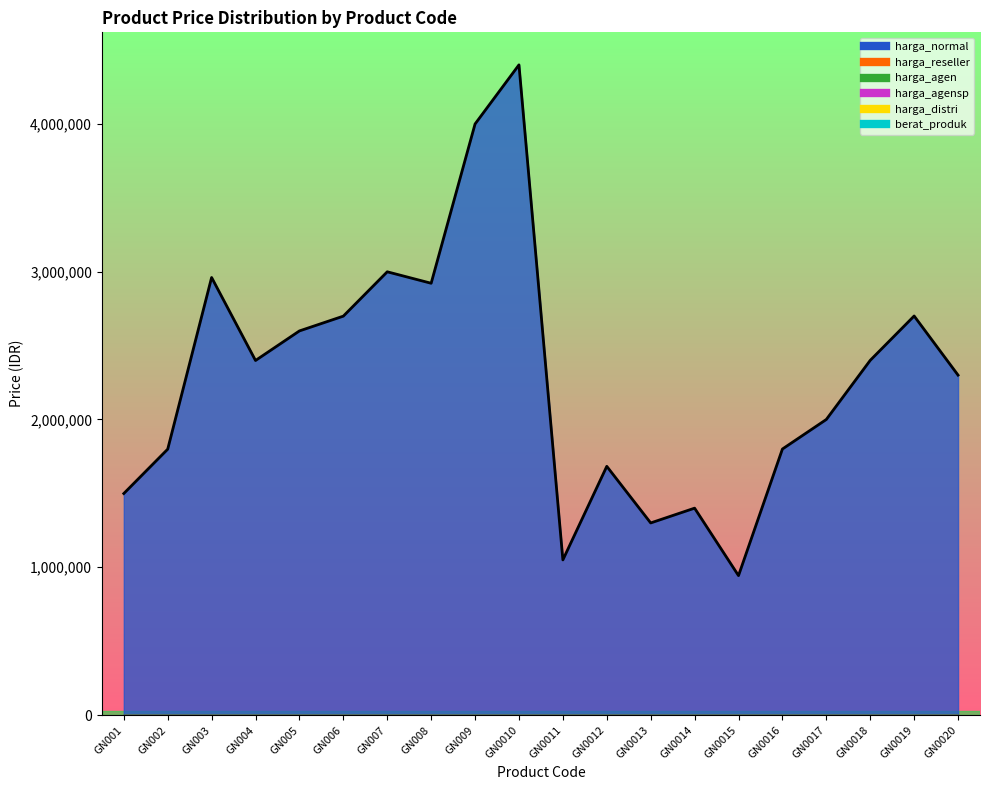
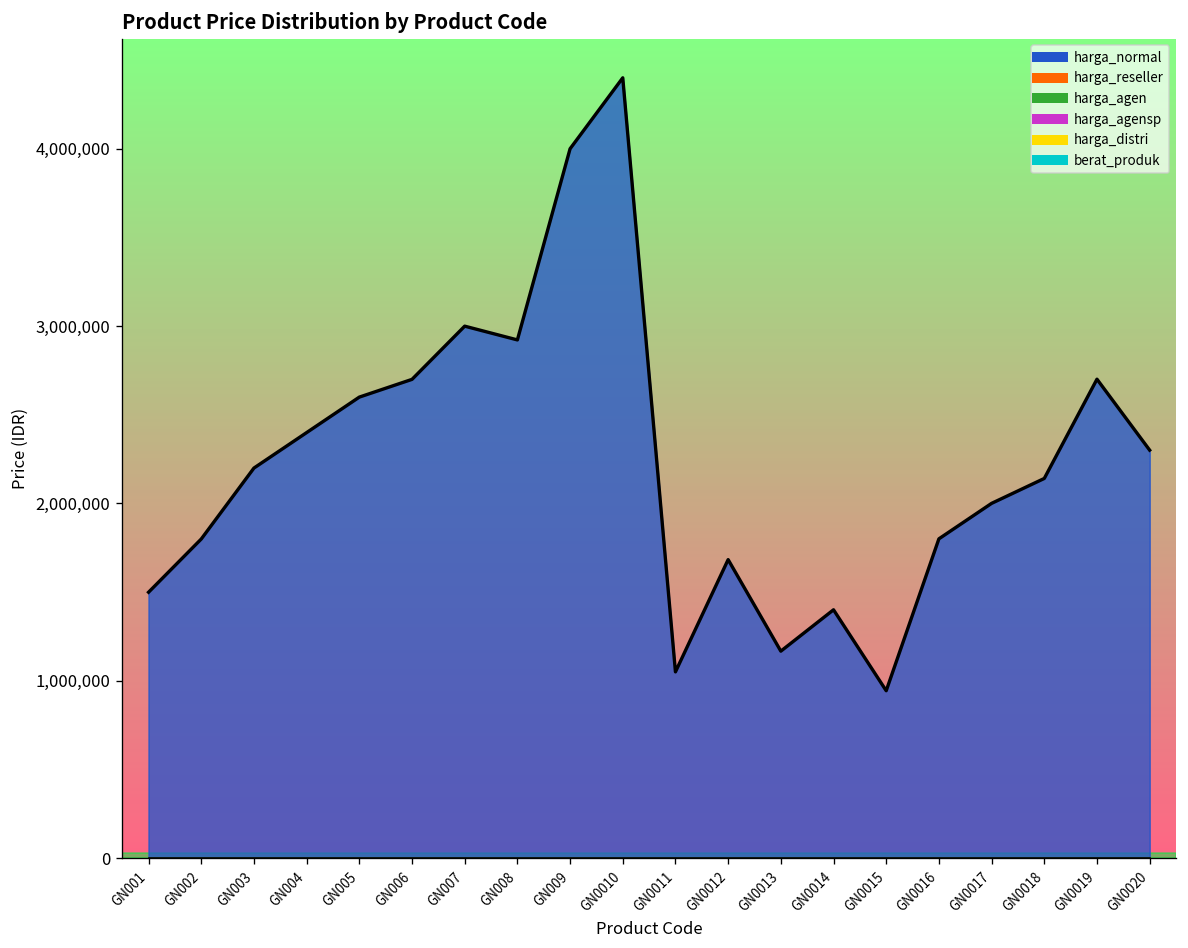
harga_normal, GN003: 2,960,000 -> 2,200,000
harga_normal, GN0013: 1,300,000 -> 1,170,000
harga_normal, GN0018: 2,400,000 -> 2,140,000
